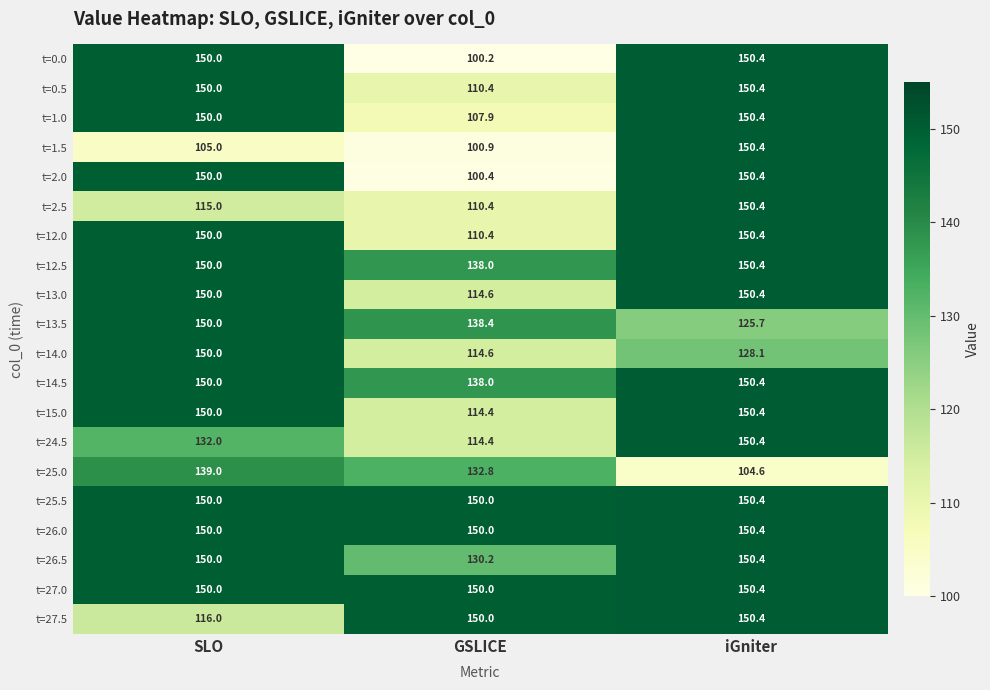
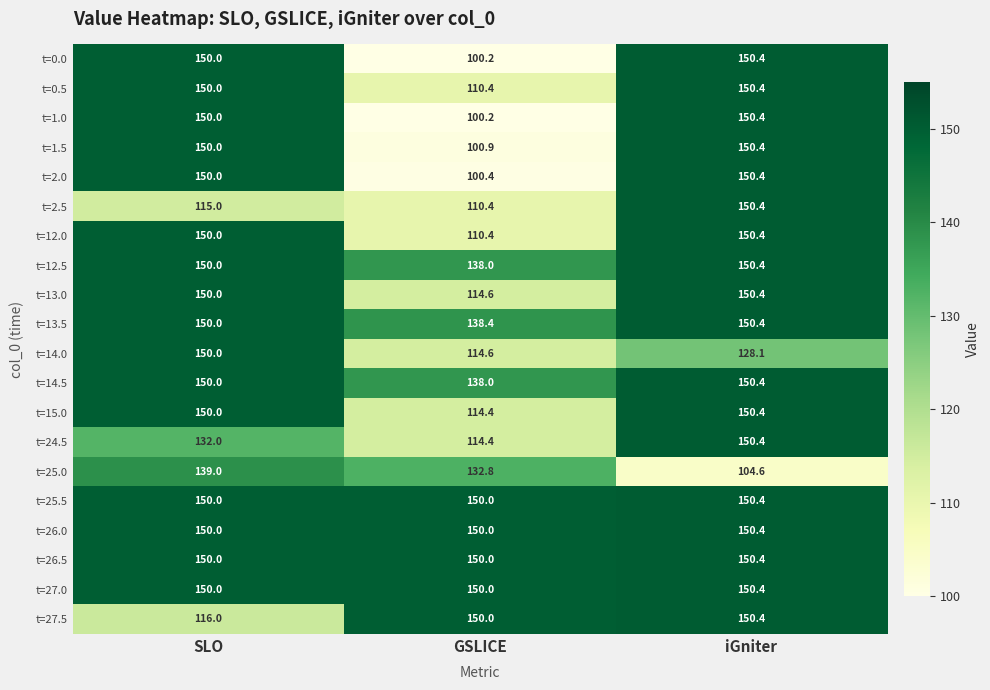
t=1.0, GSLICE: 107.9 -> 100.2
t=1.5, SLO: 105.0 -> 150.0
t=13.5, iGniter: 125.7 -> 150.4
t=26.5, GSLICE: 130.2 -> 150.0
